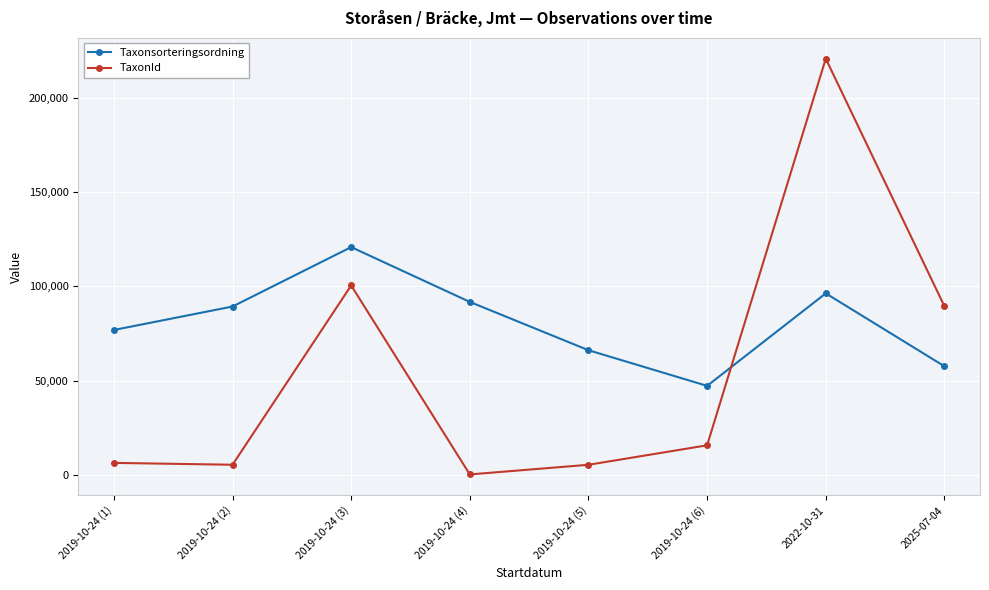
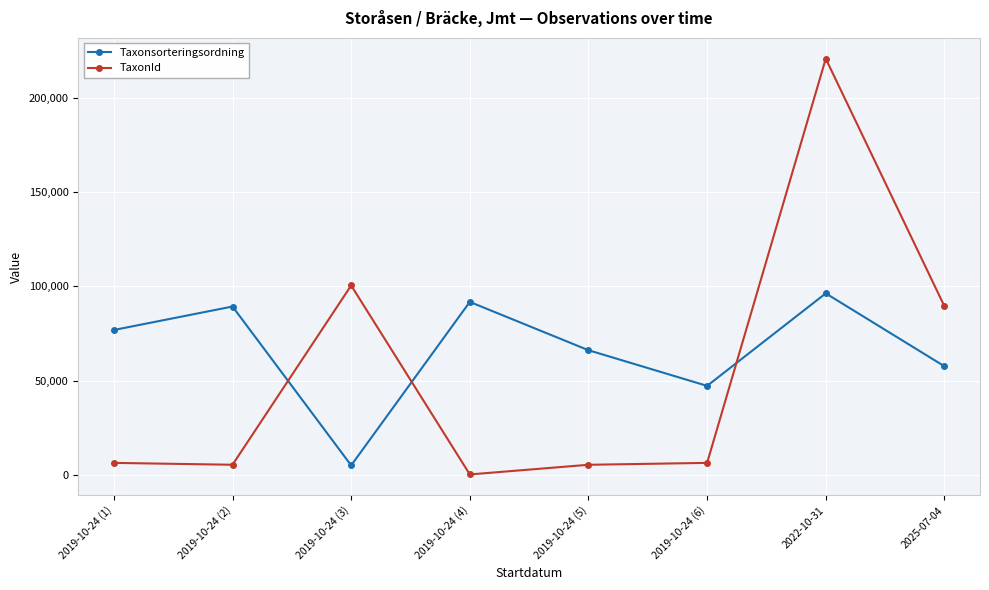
Taxonsorteringsordning, 2019-10-24 (3): 121,000 -> 5,000
TaxonId, 2019-10-24 (6): 16,000 -> 6,000
